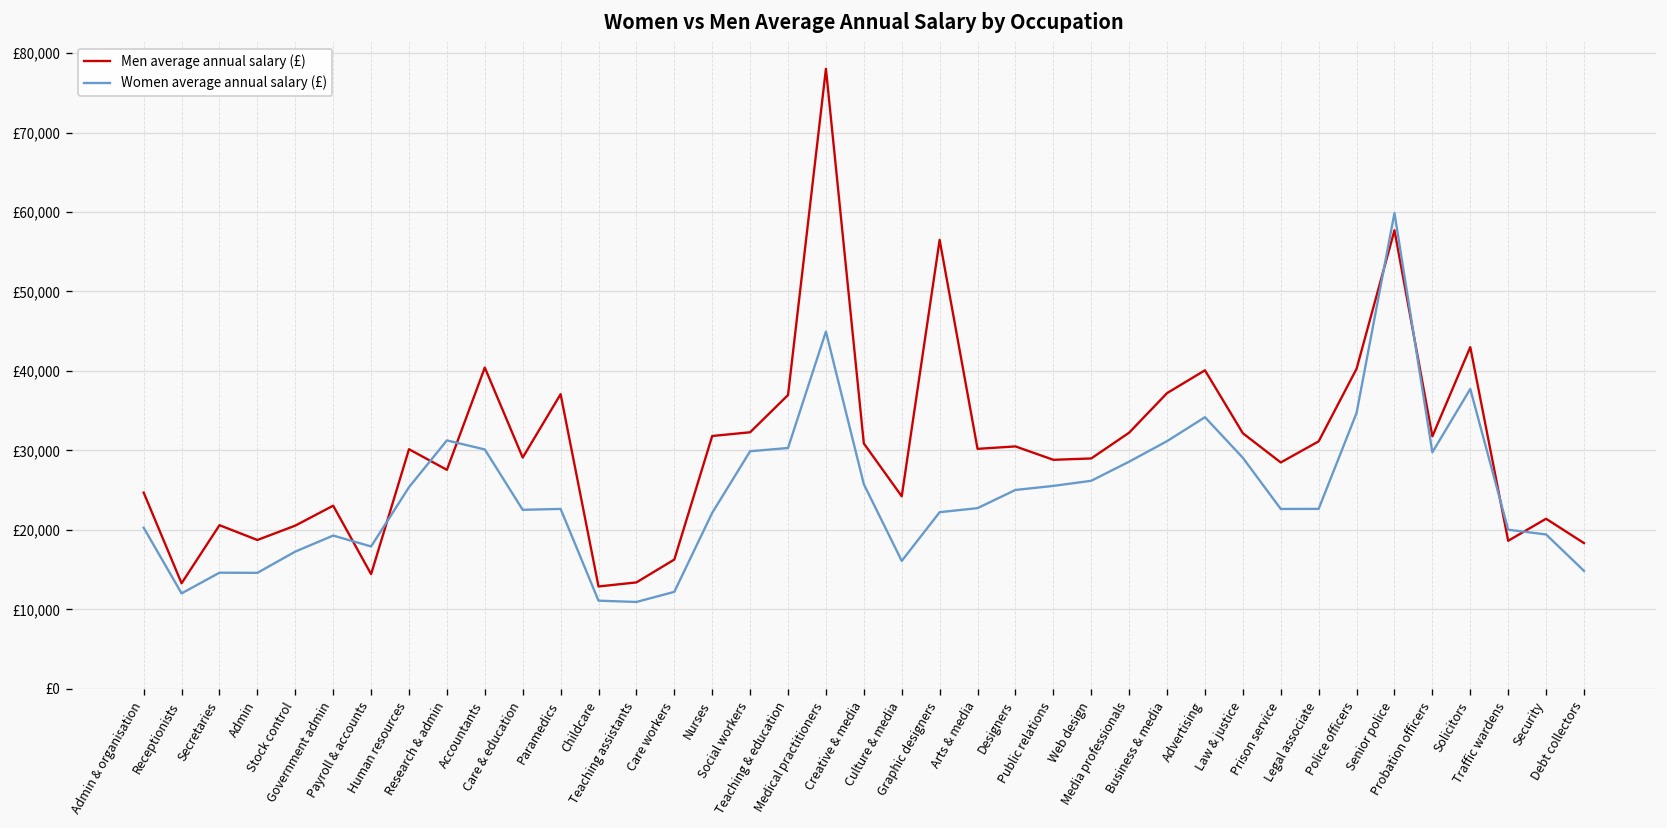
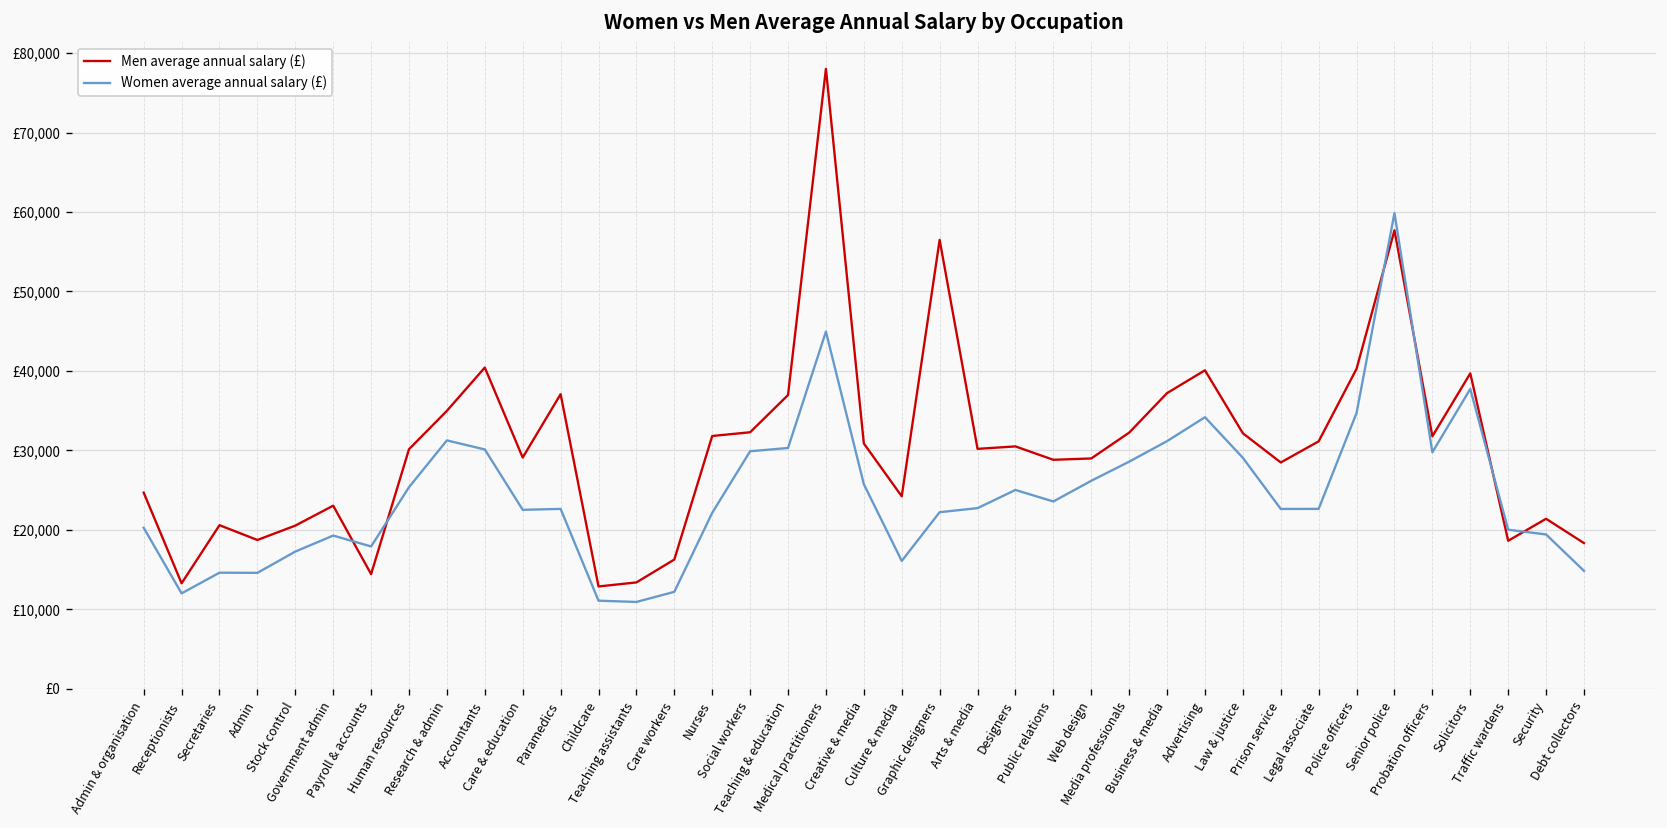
Men average annual salary (£), Research & admin: £28,000 -> £35,000
Women average annual salary (£), Public relations: £26,000 -> £24,000
Men average annual salary (£), Solicitors: £43,000 -> £40,000
